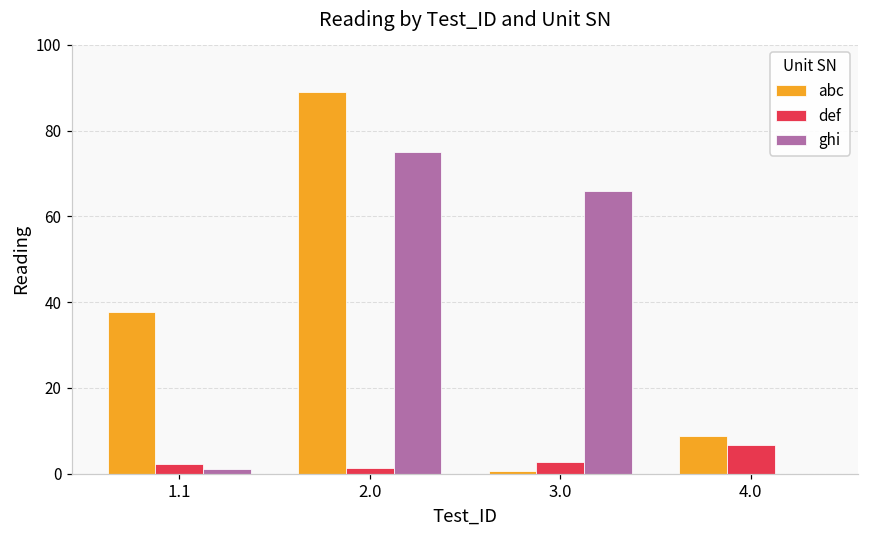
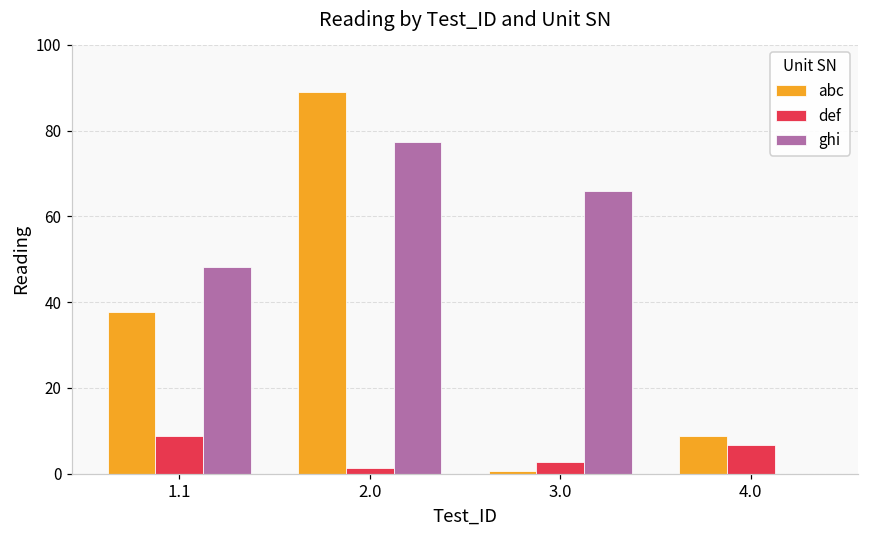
def, 1.1: 2 -> 9
ghi, 1.1: 1 -> 48
ghi, 2.0: 75 -> 77
